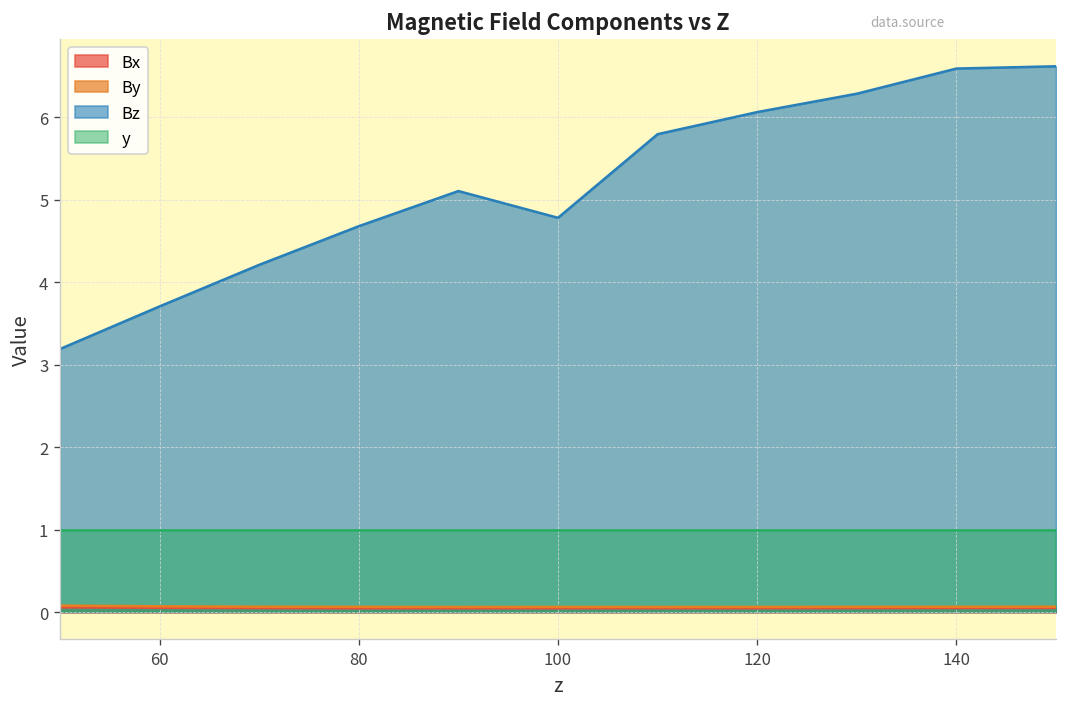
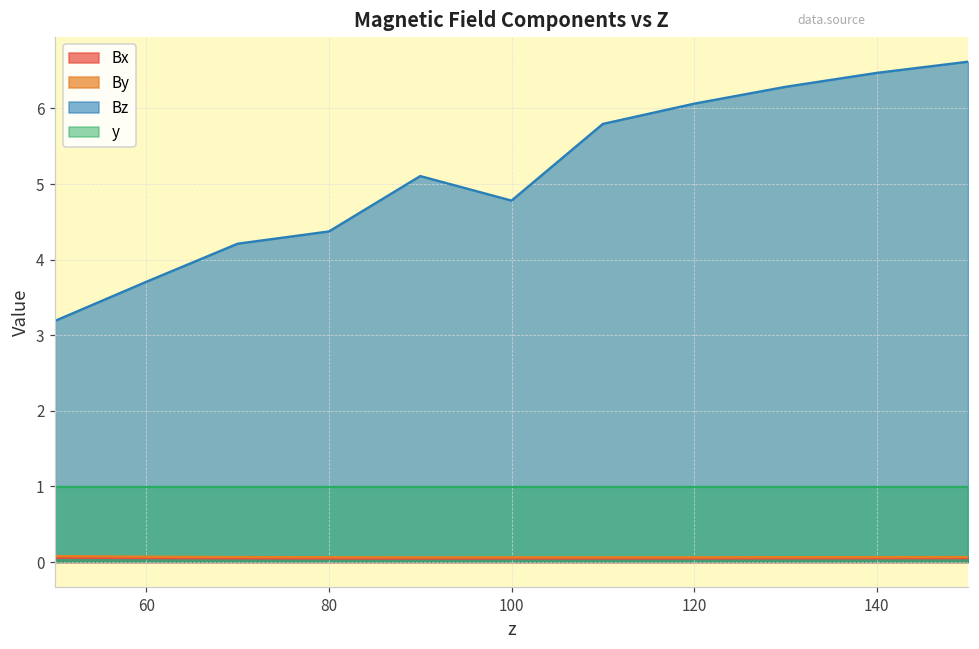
Bz, 80: 4.7 -> 4.4
Bz, 140: 6.6 -> 6.5
